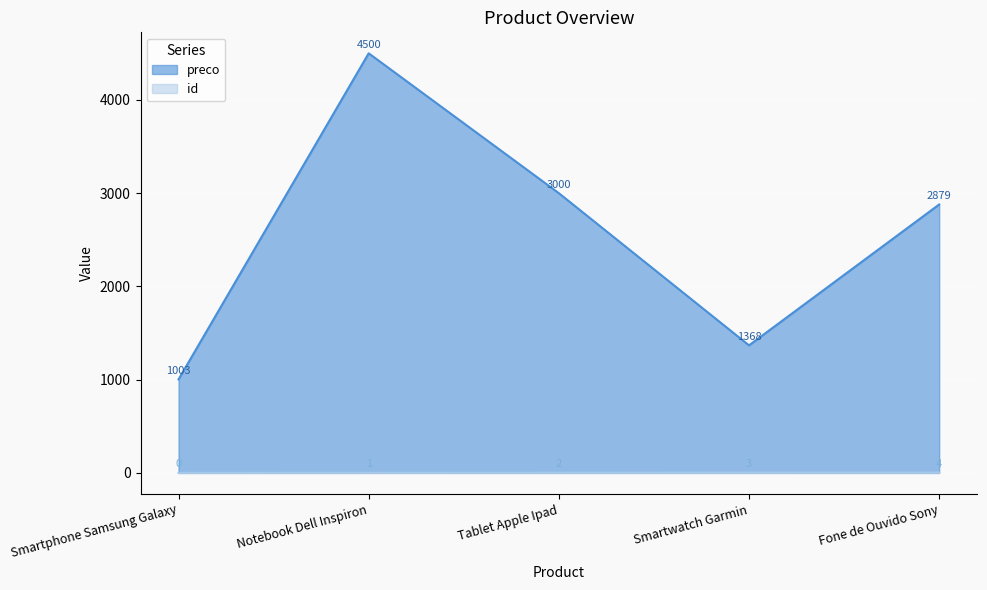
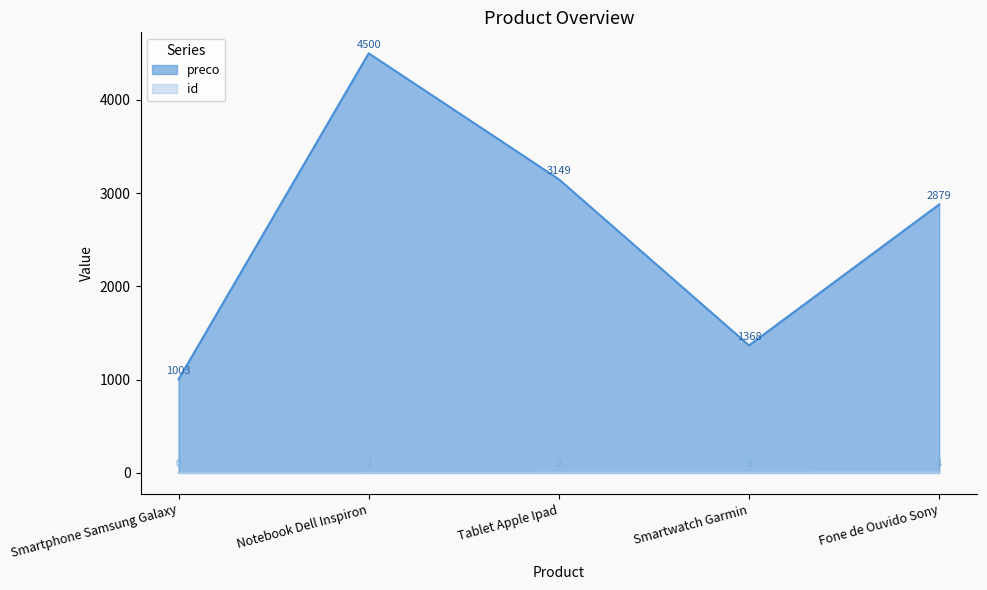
preco, Tablet Apple Ipad: 3000 -> 3149
